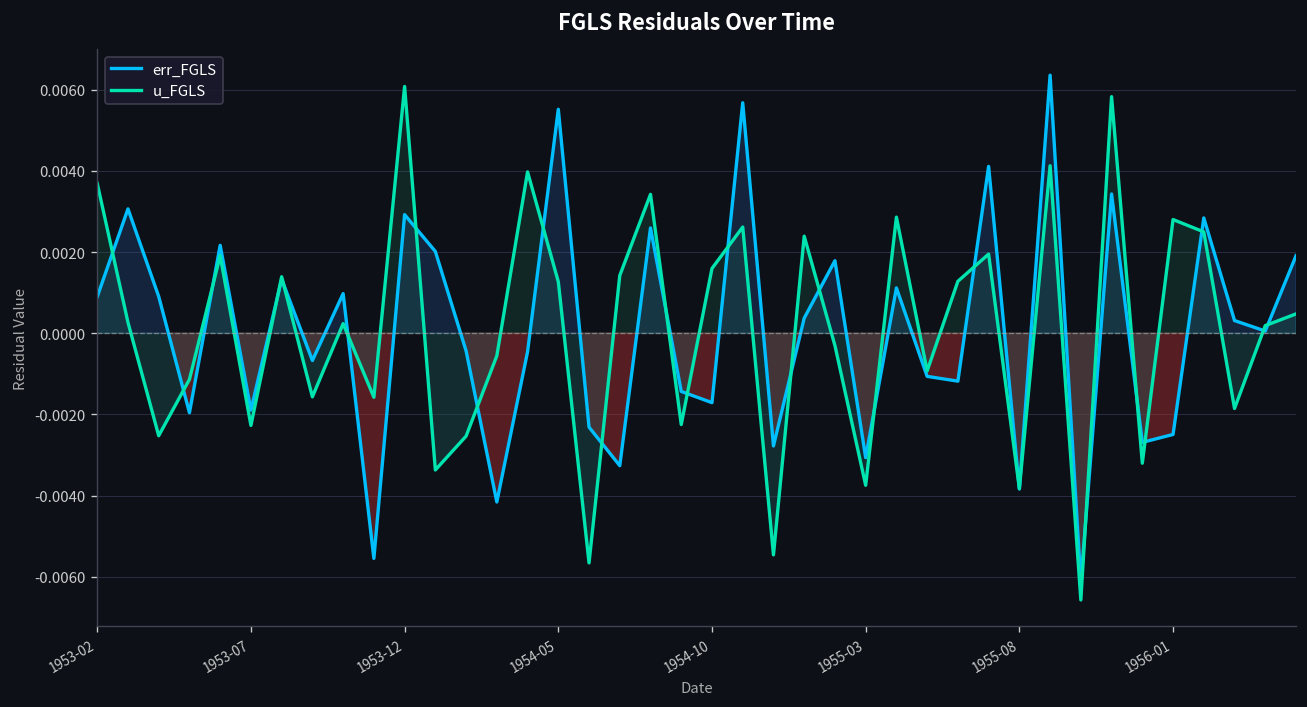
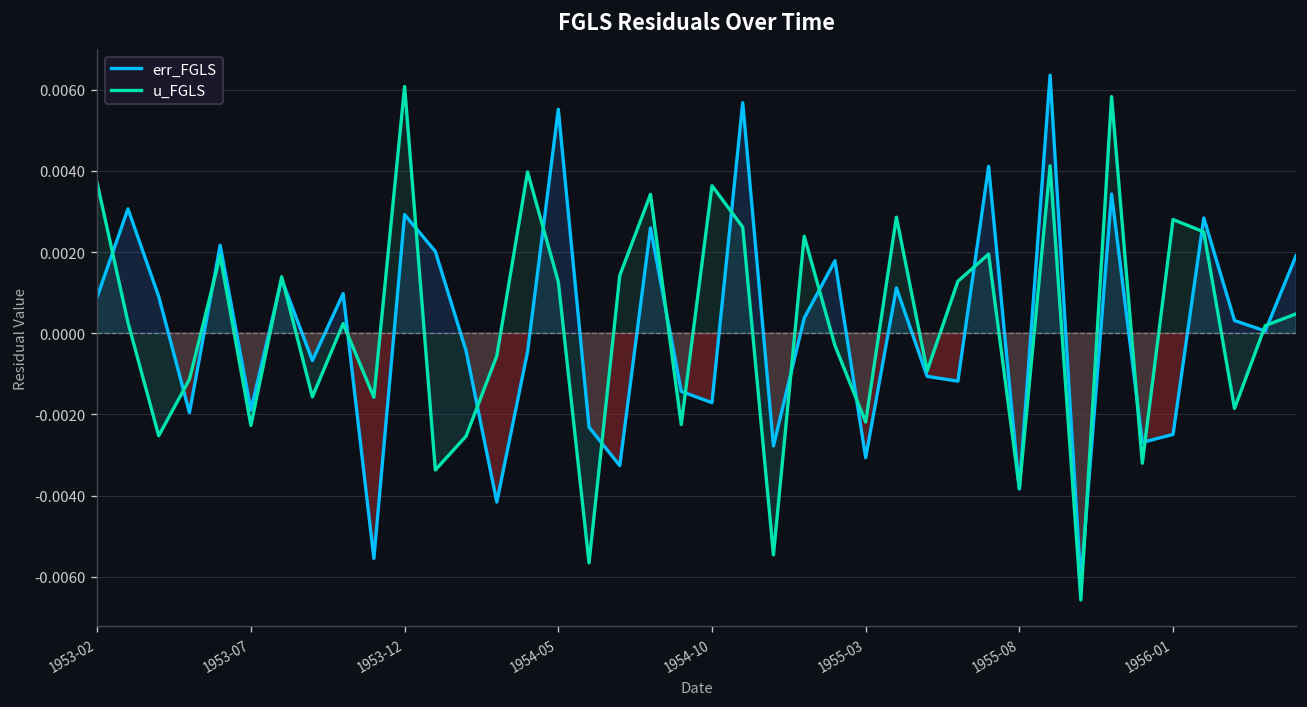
u_FGLS, 1954-10: 0.0016 -> 0.0036
u_FGLS, 1955-03: -0.0037 -> -0.0022
